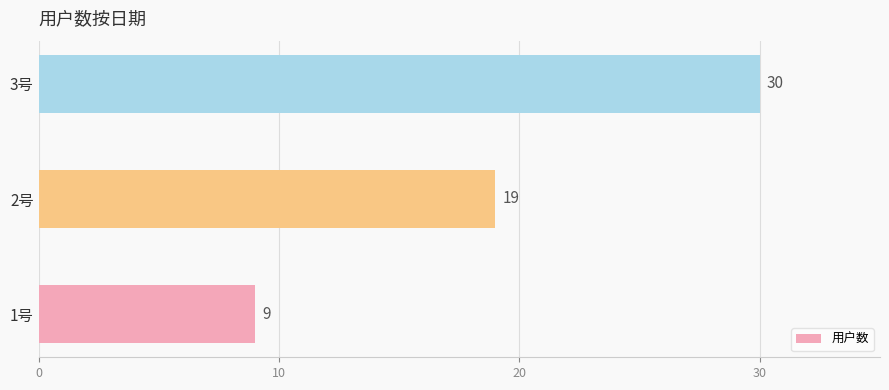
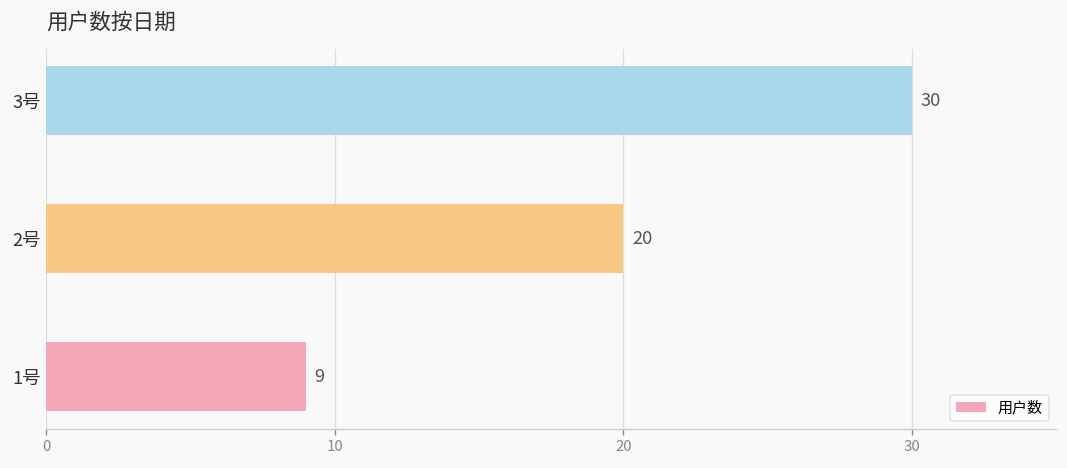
2号: 19 -> 20
